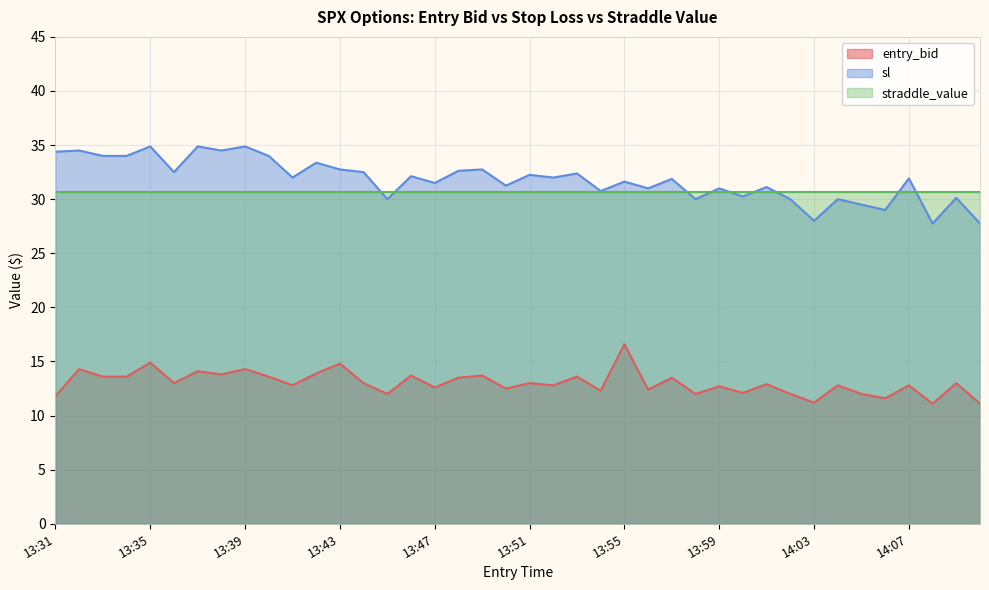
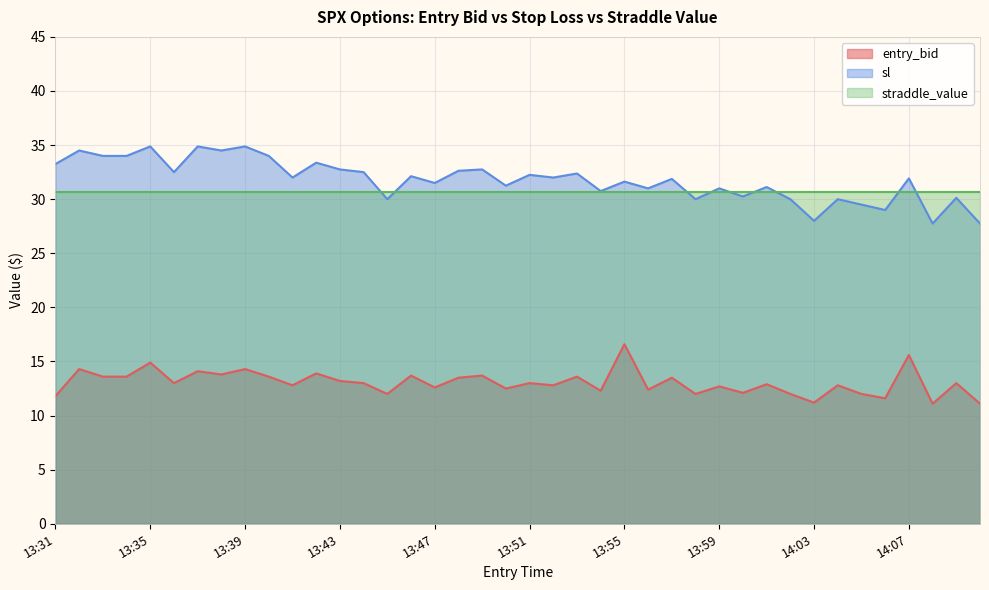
sl, 13:31: 34.4 -> 33.3
entry_bid, 13:43: 14.8 -> 13.2
entry_bid, 14:07: 12.8 -> 15.6
